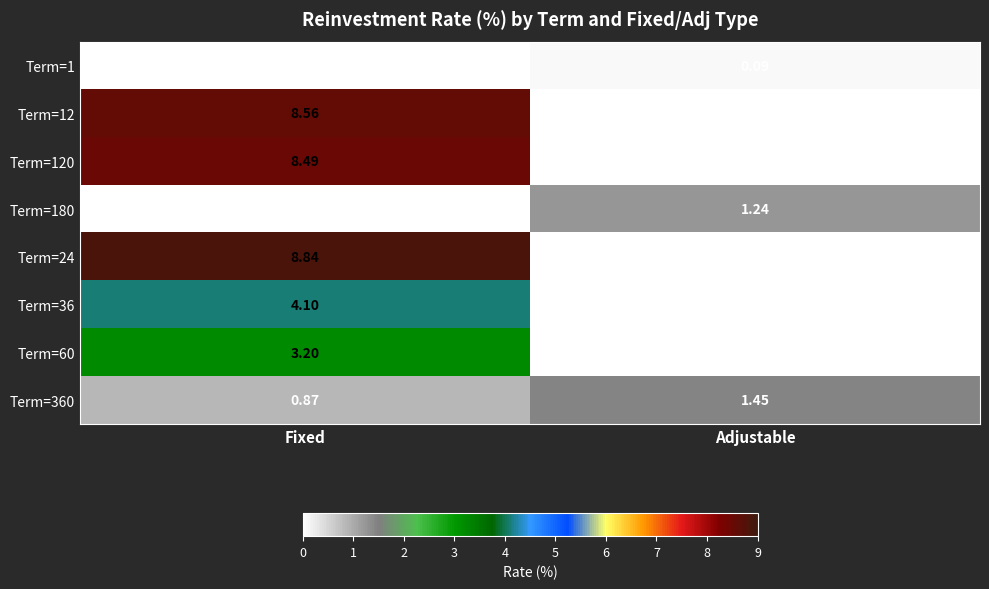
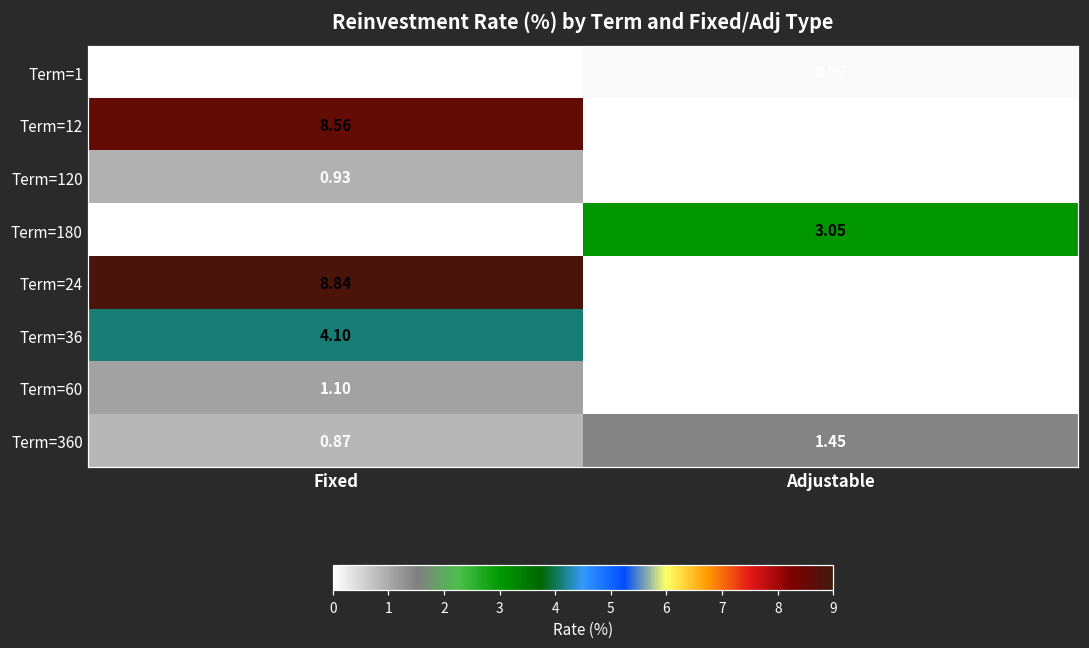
Term=120, Fixed: 8.49 -> 0.93
Term=180, Adjustable: 1.24 -> 3.05
Term=60, Fixed: 3.20 -> 1.10
